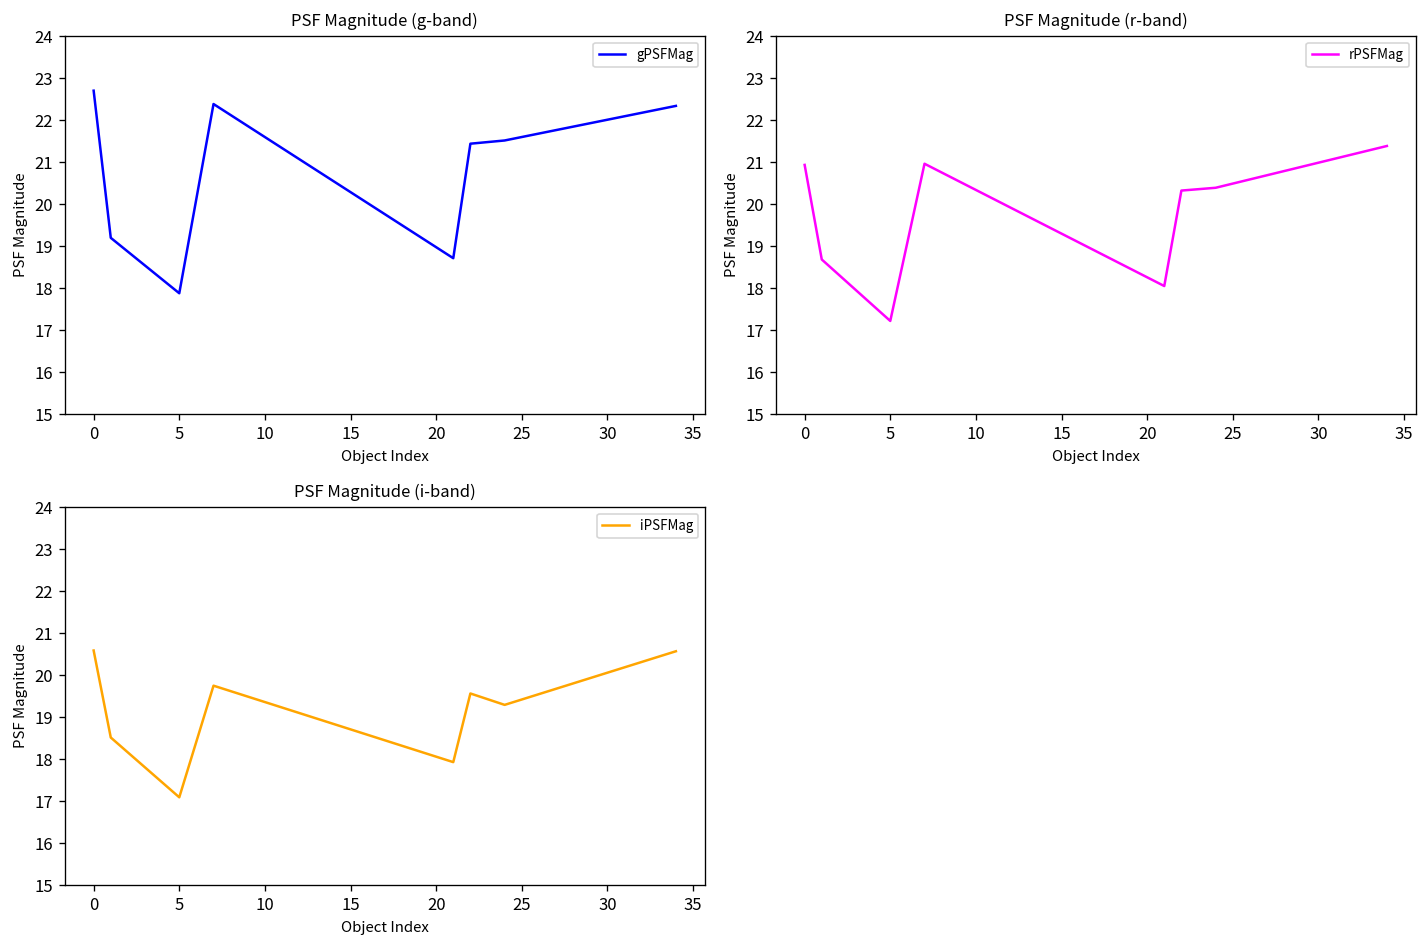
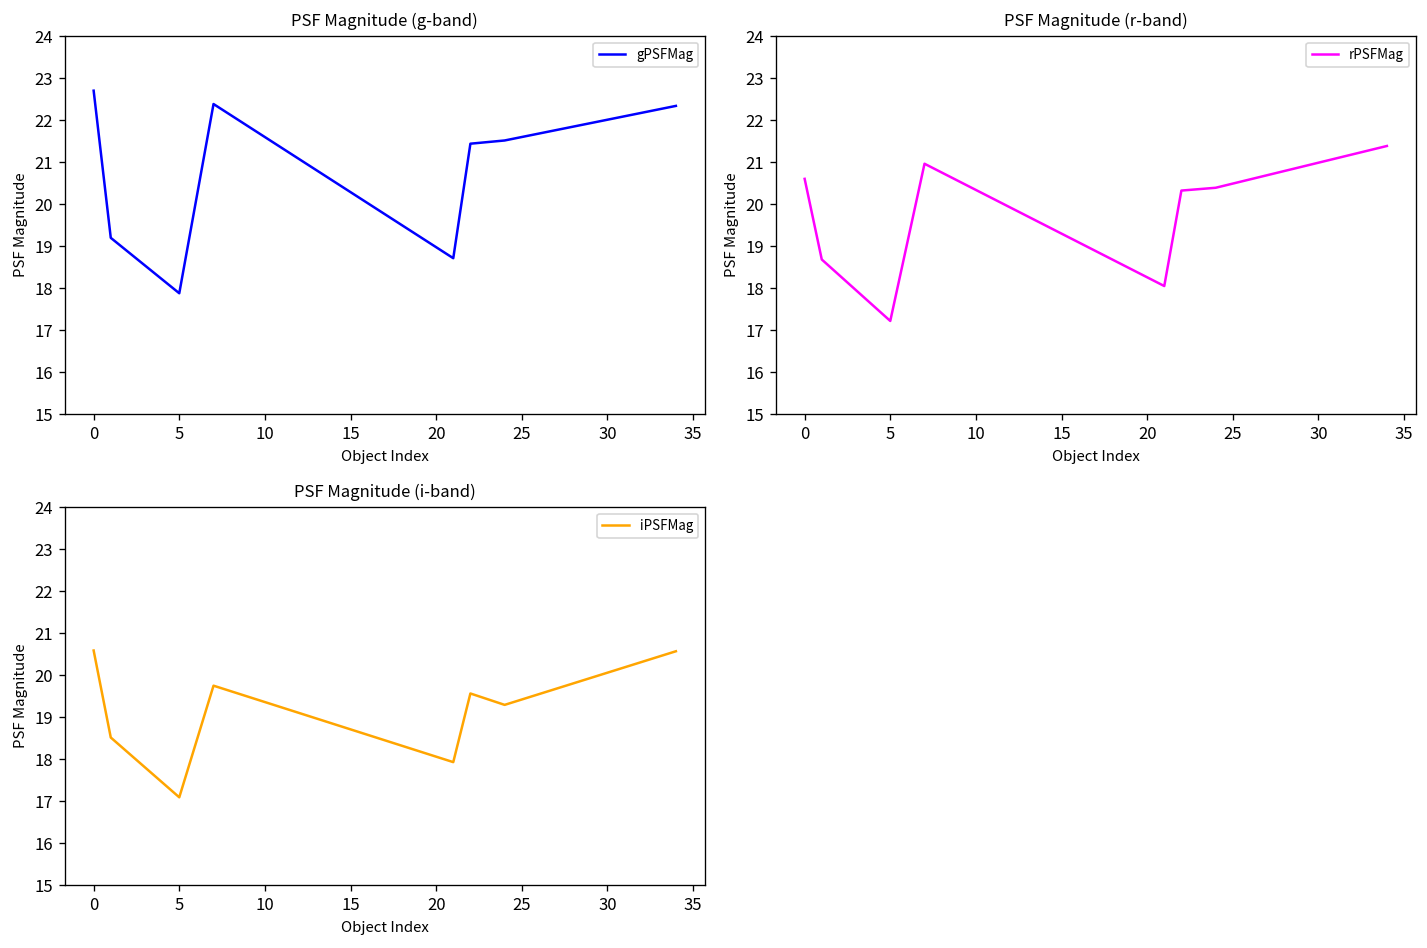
PSF Magnitude (r-band), 0: 20.9 -> 20.6
